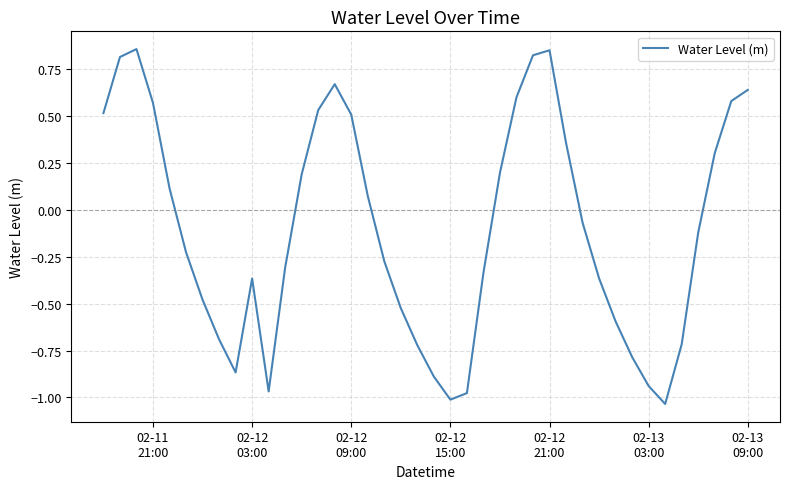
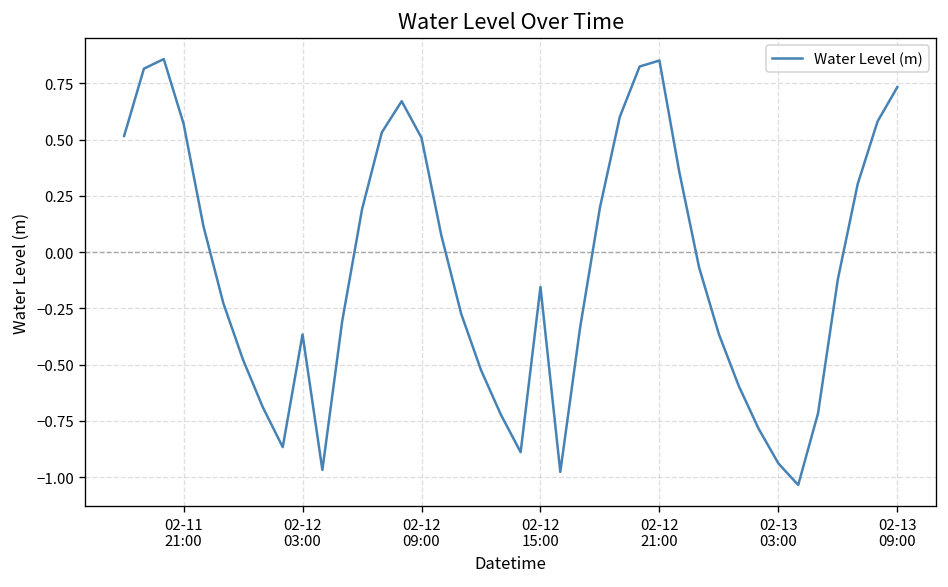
02-12 15:00: -1.01 -> -0.15
02-13 09:00: 0.64 -> 0.73
